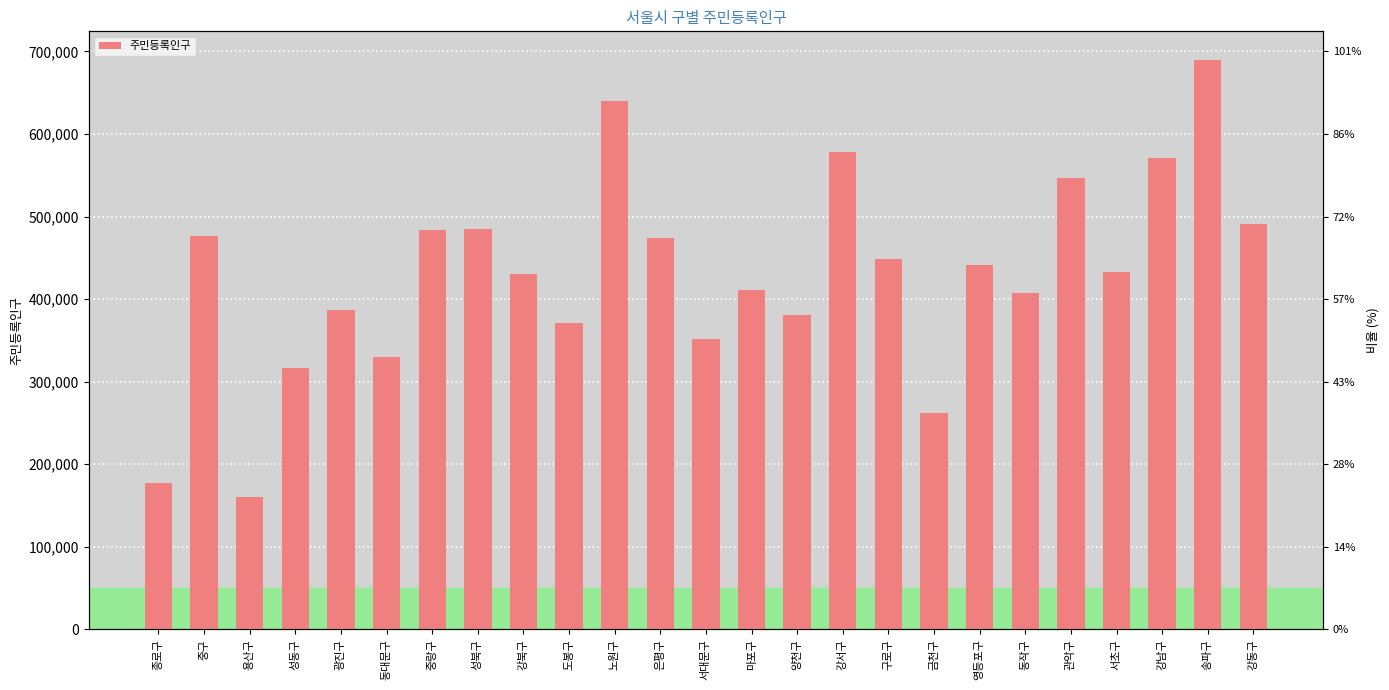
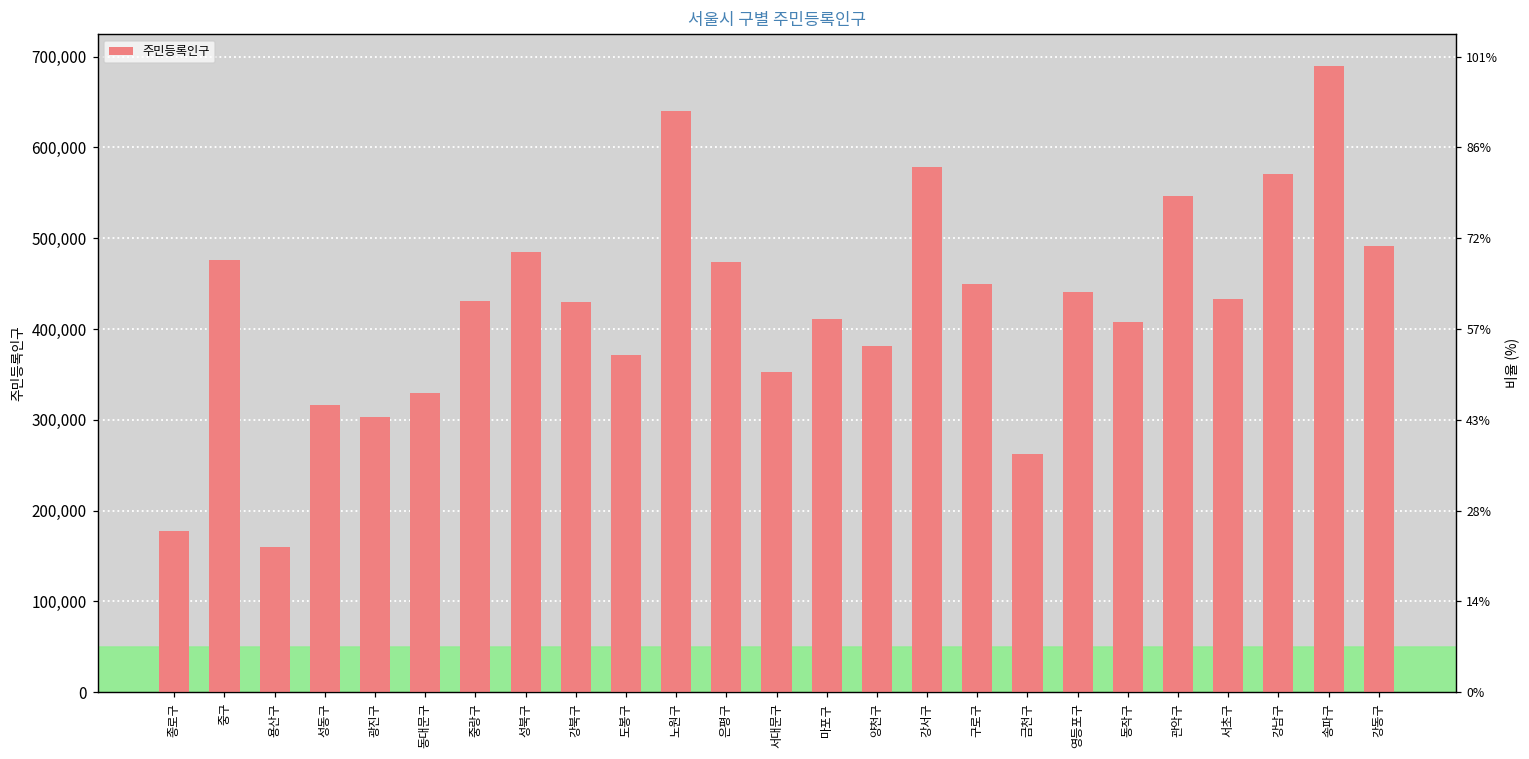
광진구: 390,000 -> 300,000
중랑구: 480,000 -> 430,000
